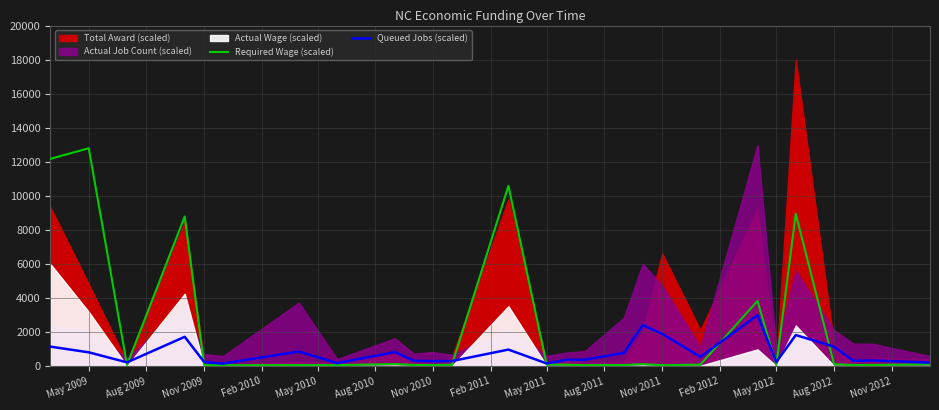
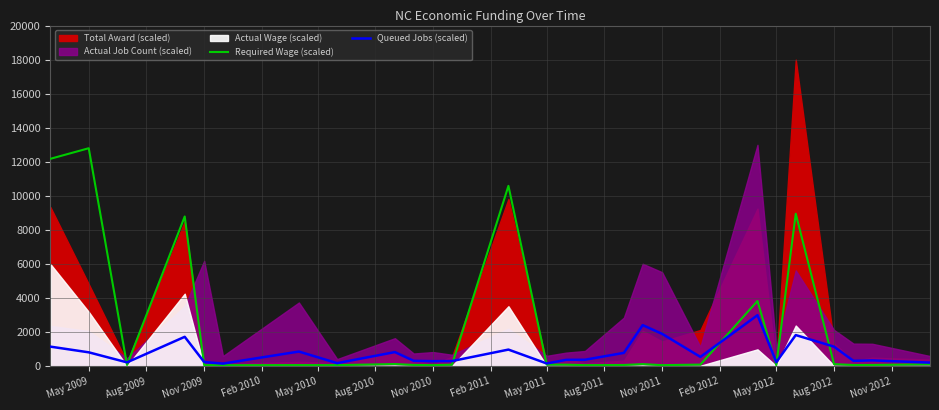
Actual Job Count (scaled), Nov 2009: 700 -> 6200
Total Award (scaled), Nov 2011: 6600 -> 1500
Actual Job Count (scaled), Nov 2011: 4700 -> 5500
